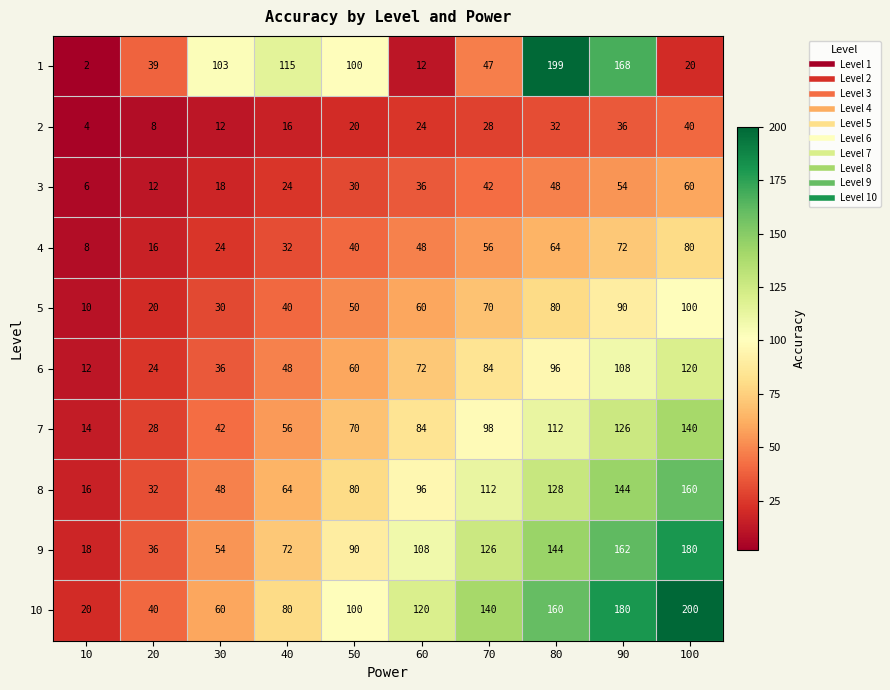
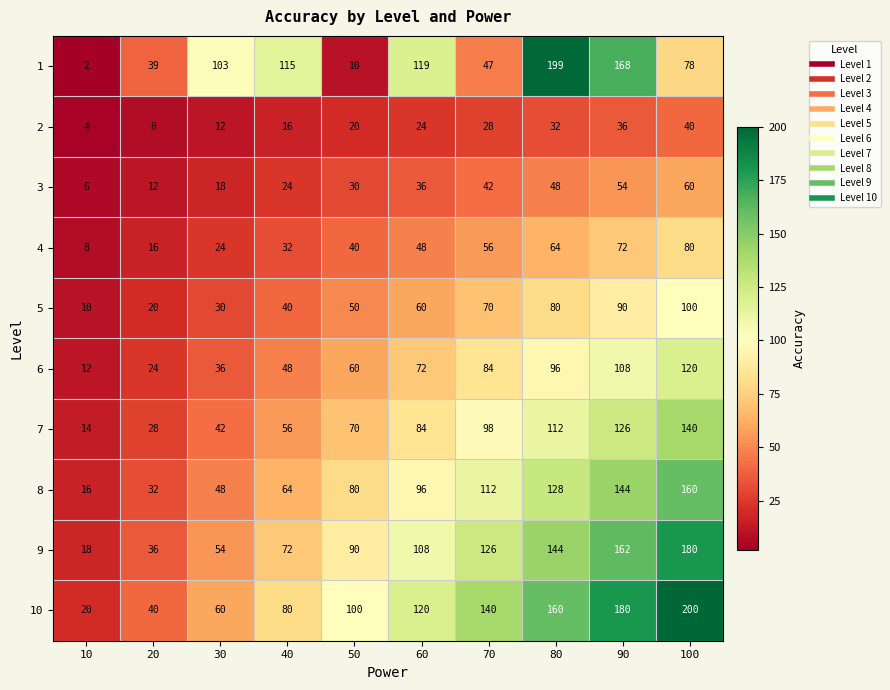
1, 50: 100 -> 10
1, 60: 12 -> 119
1, 100: 20 -> 78
